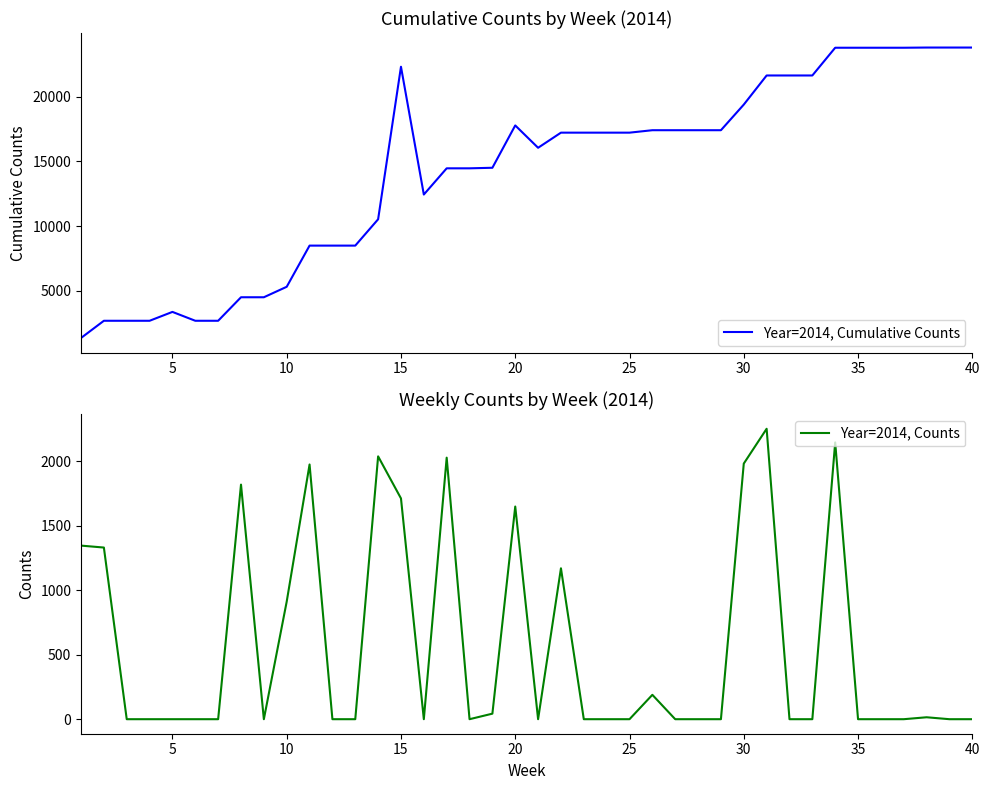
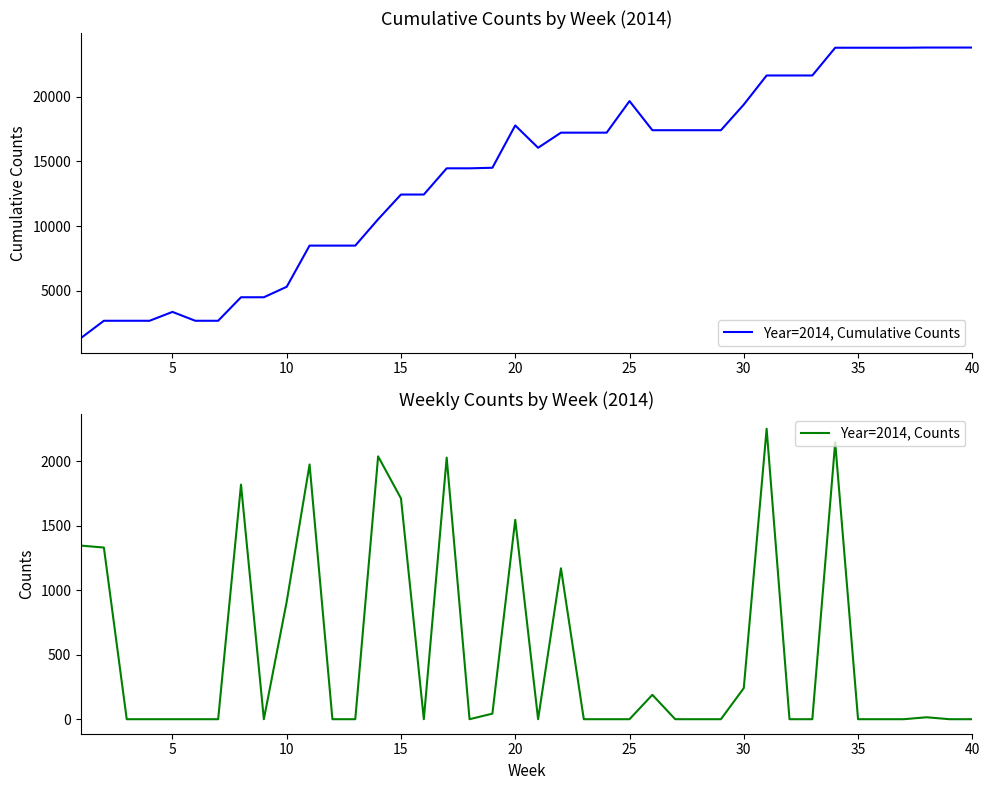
Cumulative Counts by Week (2014), 15: 22300 -> 12400
Cumulative Counts by Week (2014), 25: 17200 -> 19700
Weekly Counts by Week (2014), 20: 1650 -> 1550
Weekly Counts by Week (2014), 30: 1980 -> 240
